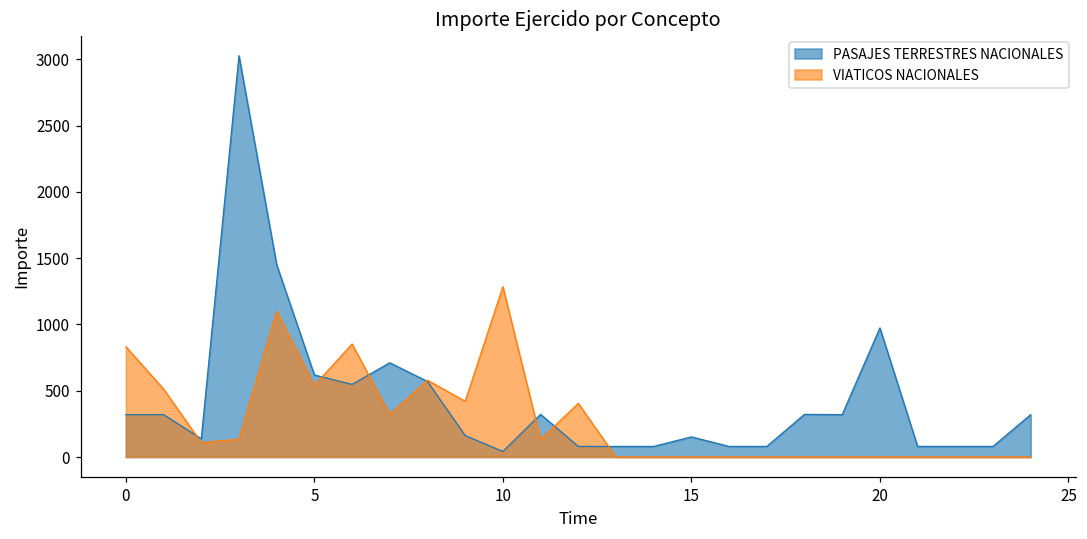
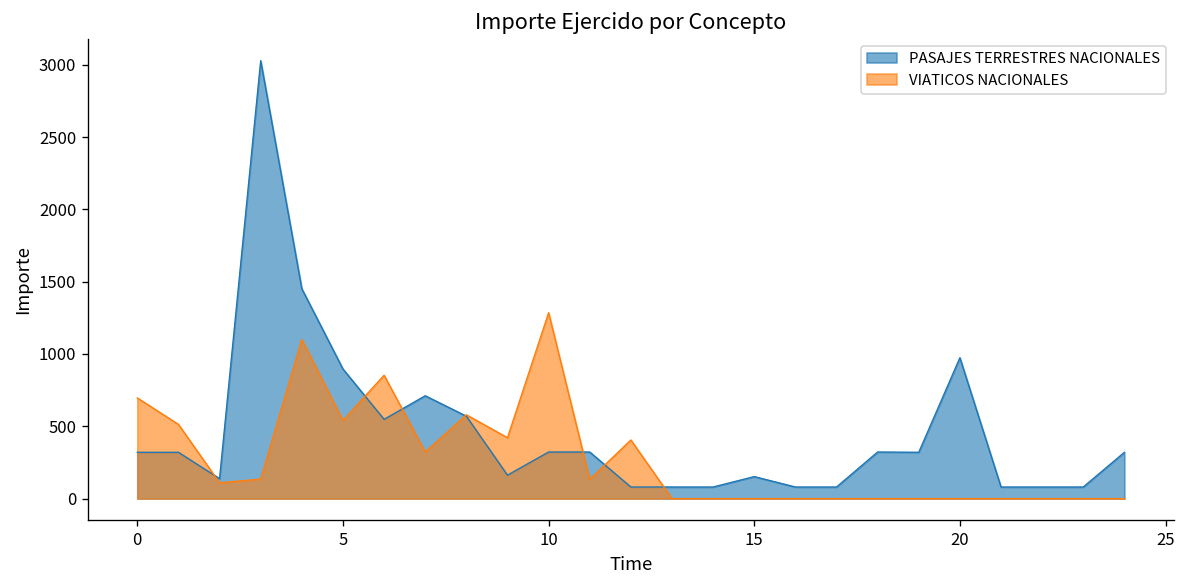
VIATICOS NACIONALES, 0: 830 -> 700
PASAJES TERRESTRES NACIONALES, 5: 620 -> 900
PASAJES TERRESTRES NACIONALES, 10: 40 -> 320
